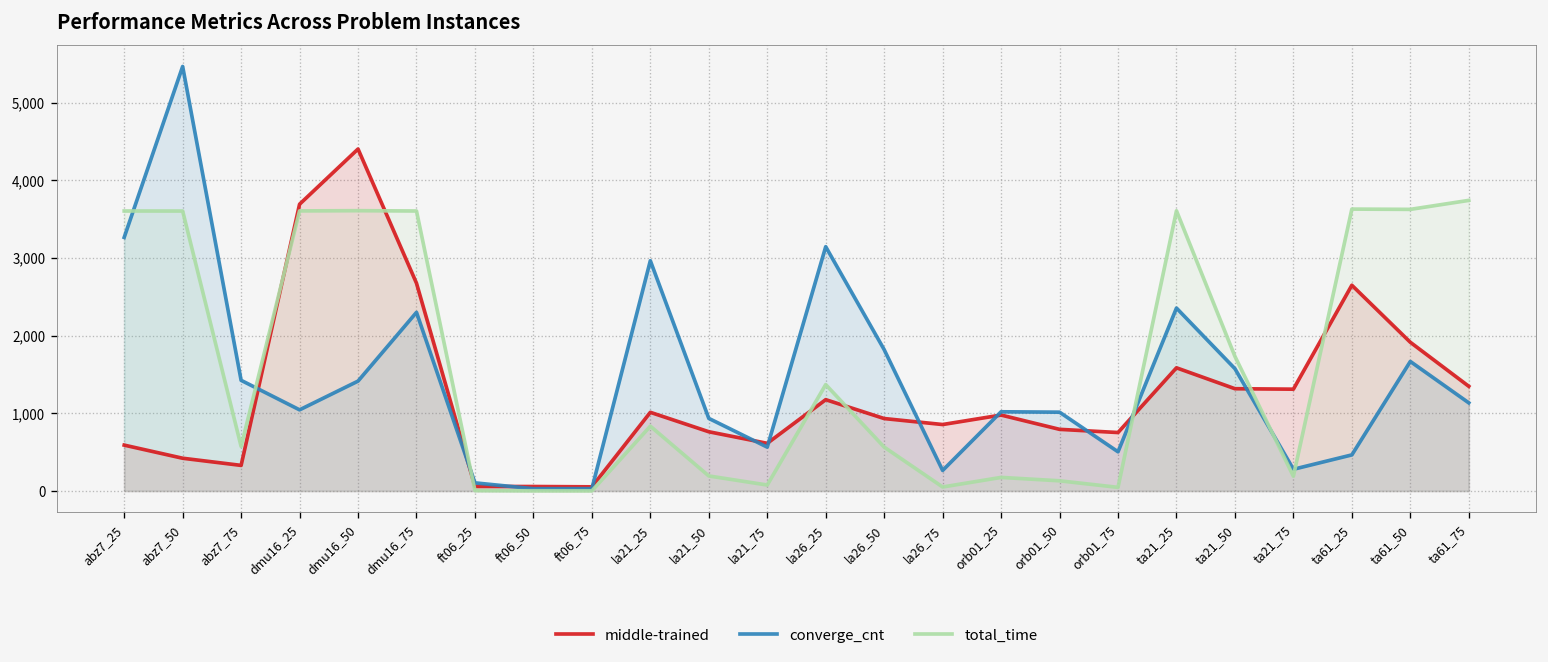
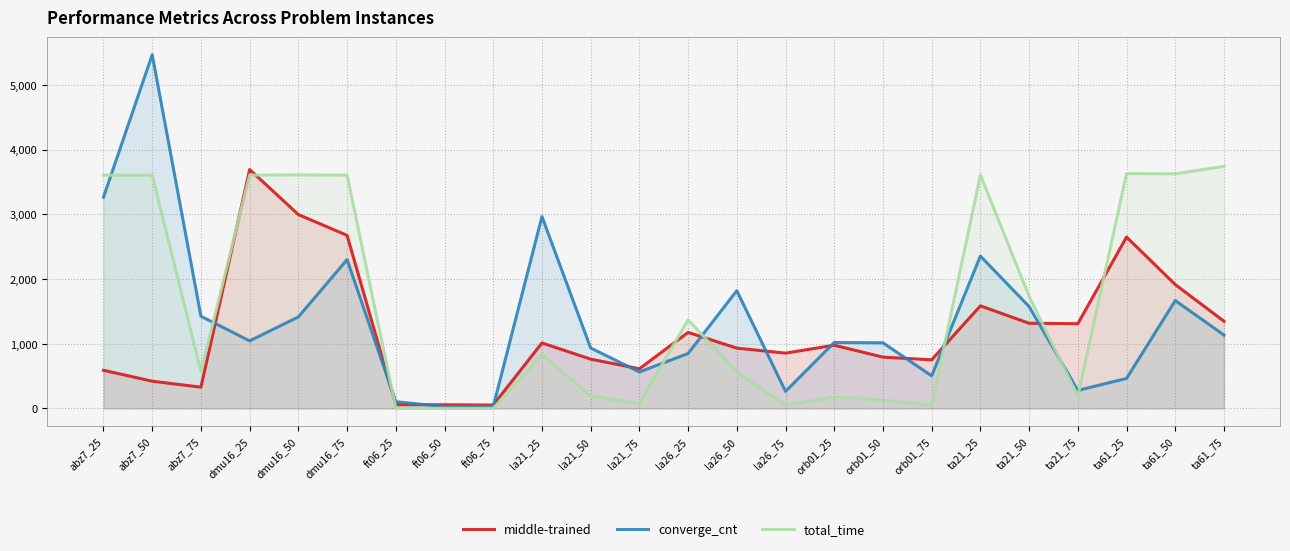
middle-trained, dmu16_50: 4,400 -> 3,000
converge_cnt, la26_25: 3,100 -> 800
